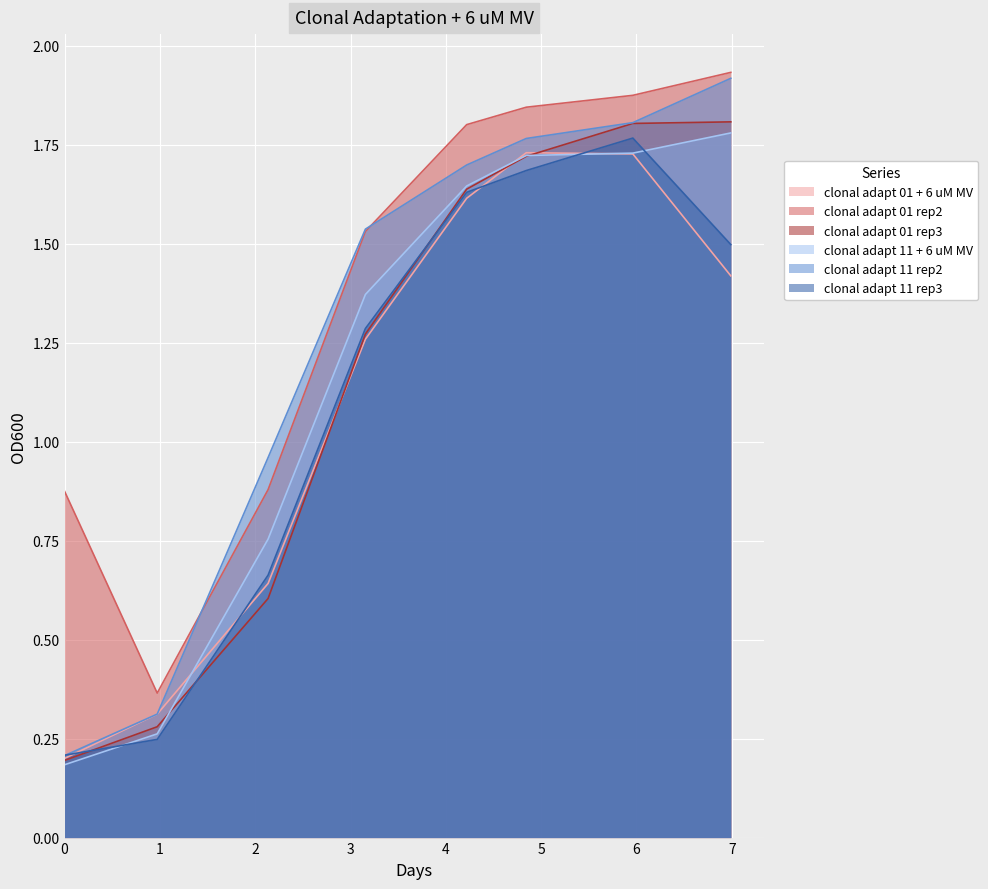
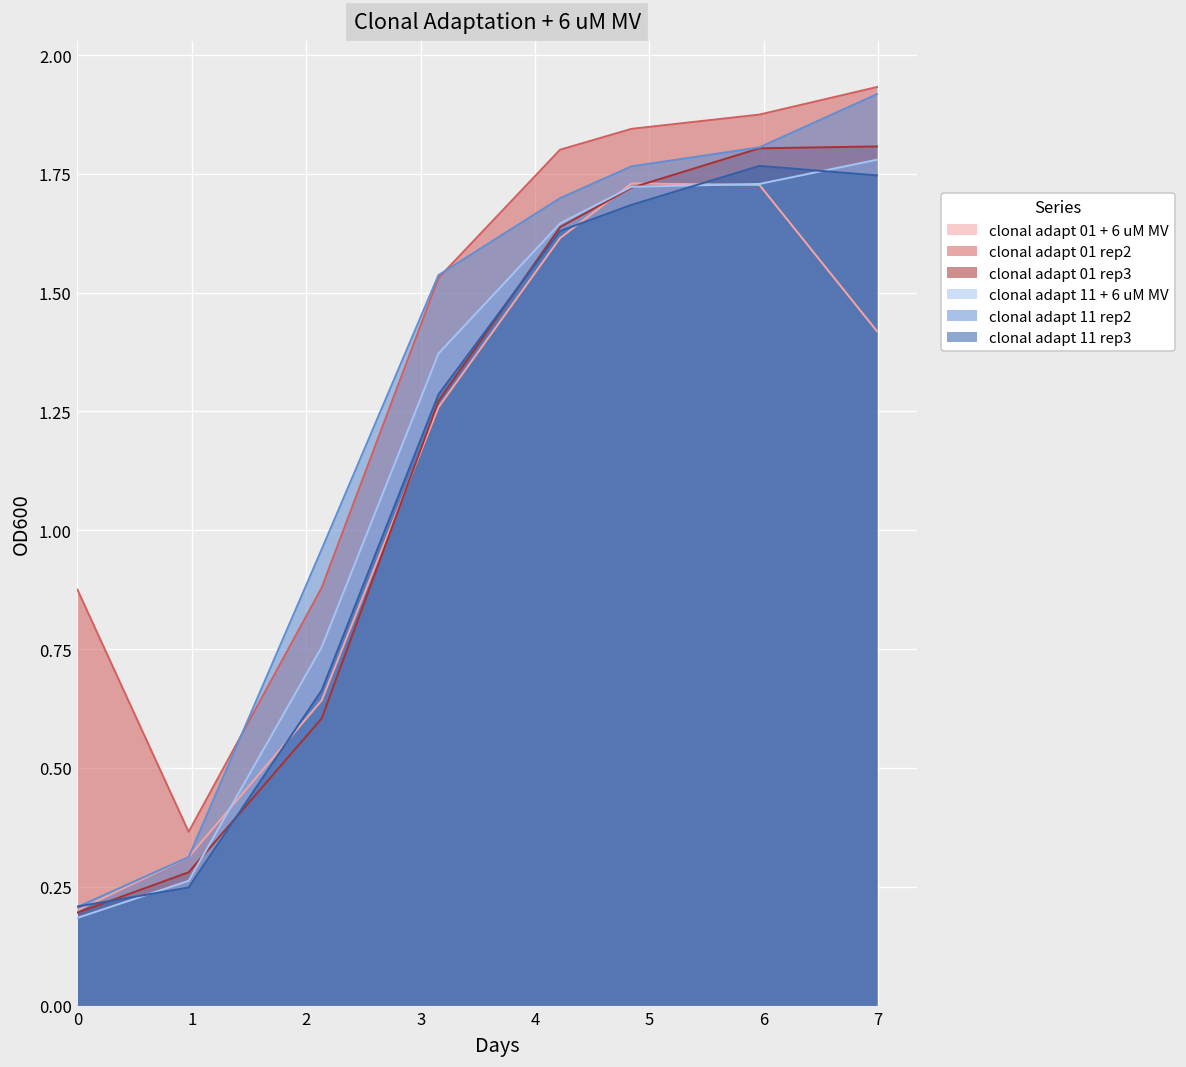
clonal adapt 11 rep3, 7: 1.50 -> 1.75
